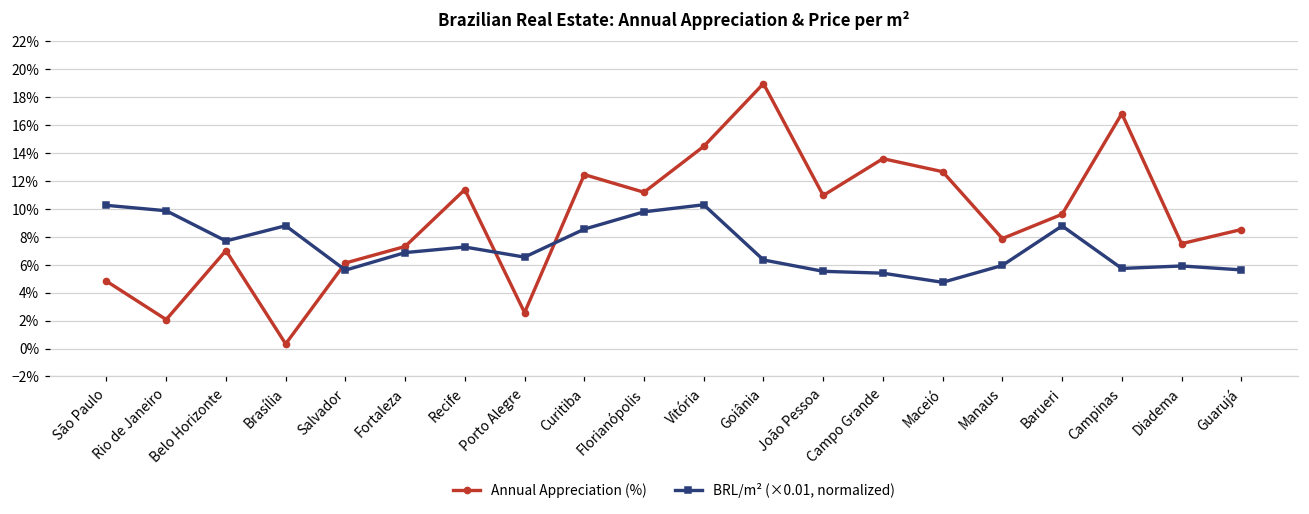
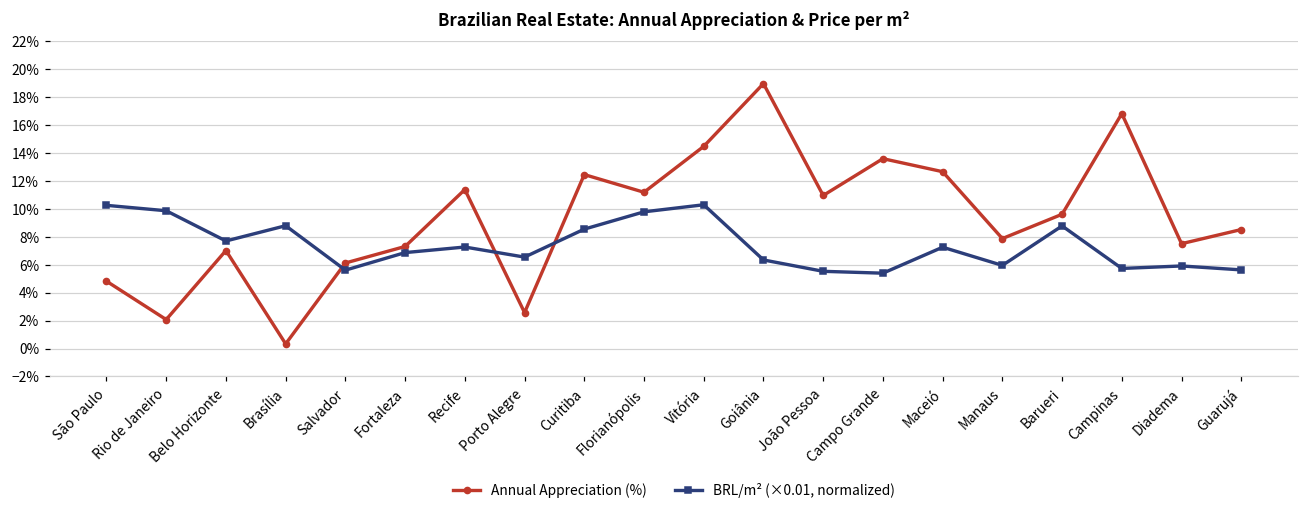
BRL/m² (×0.01, normalized), Maceió: 4.7% -> 7.3%
